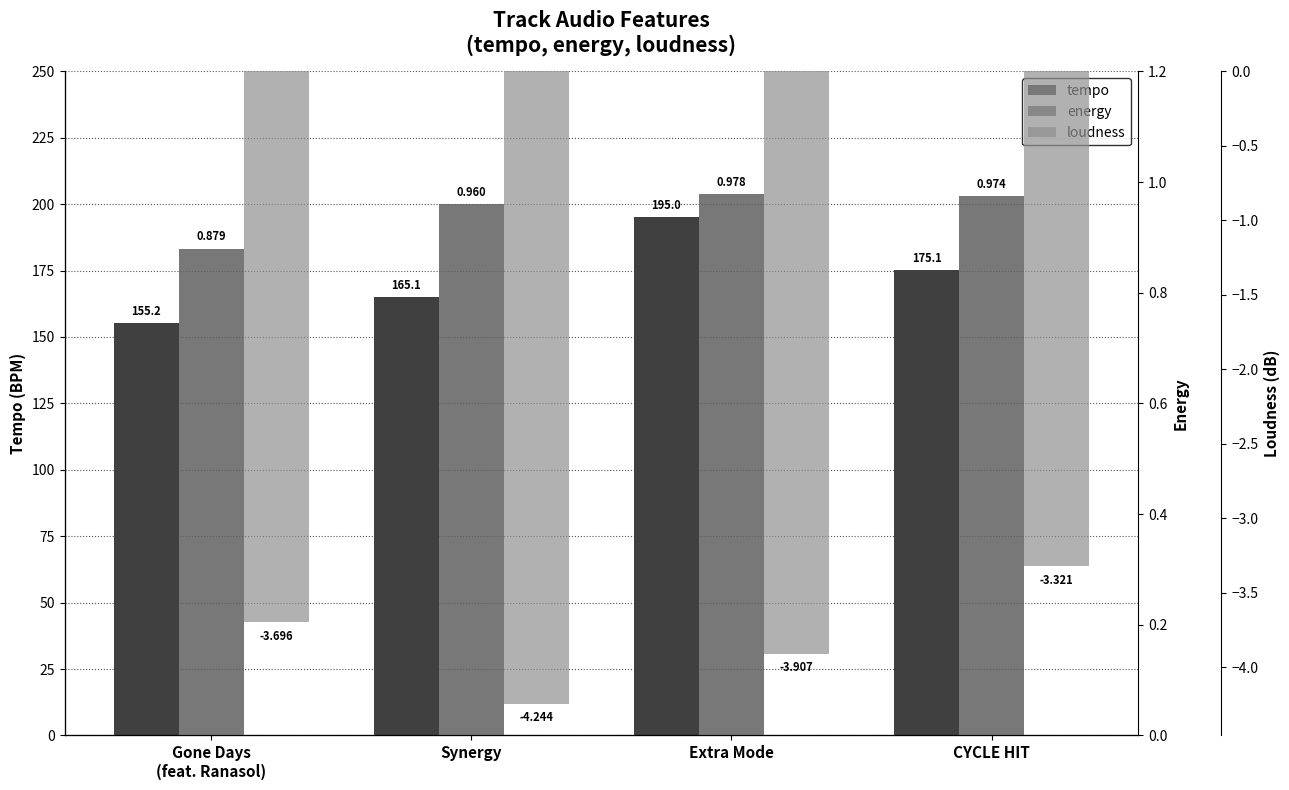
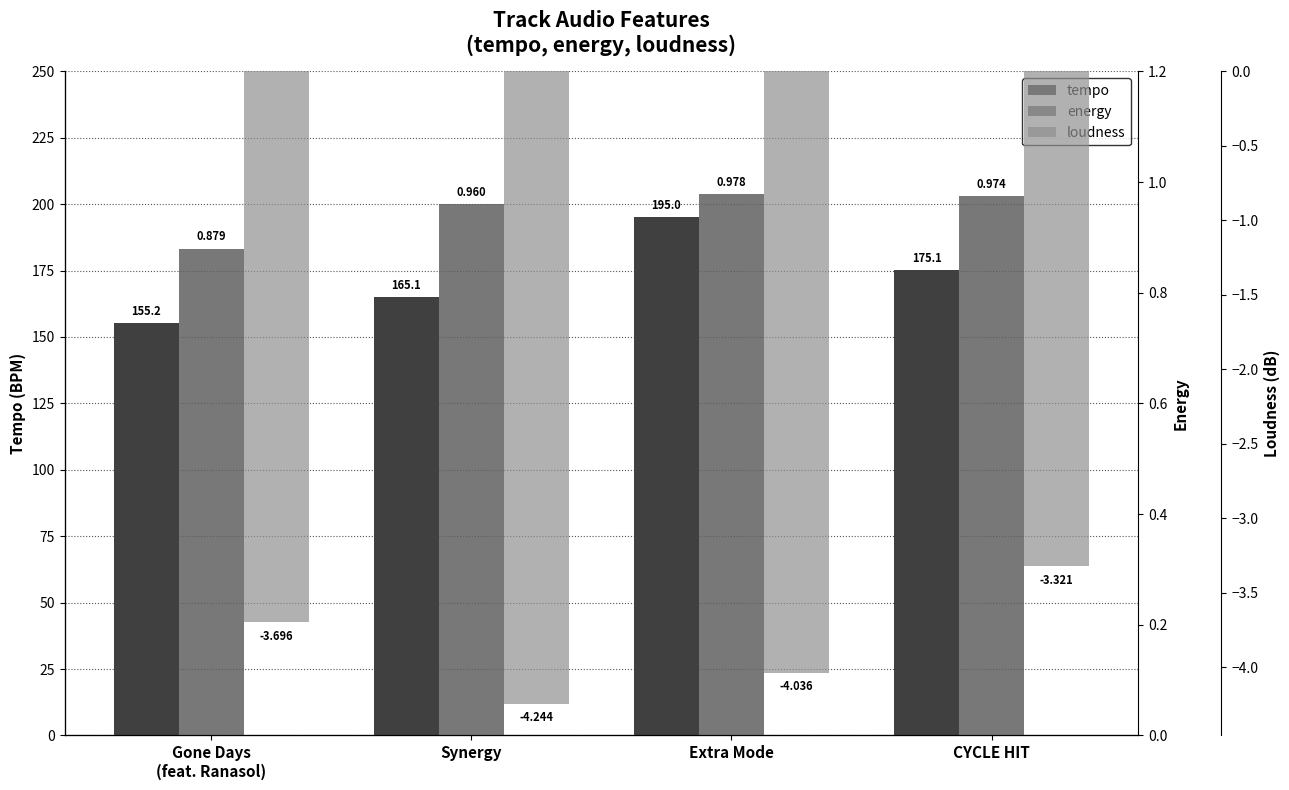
loudness, Extra Mode: -3.907 -> -4.036
